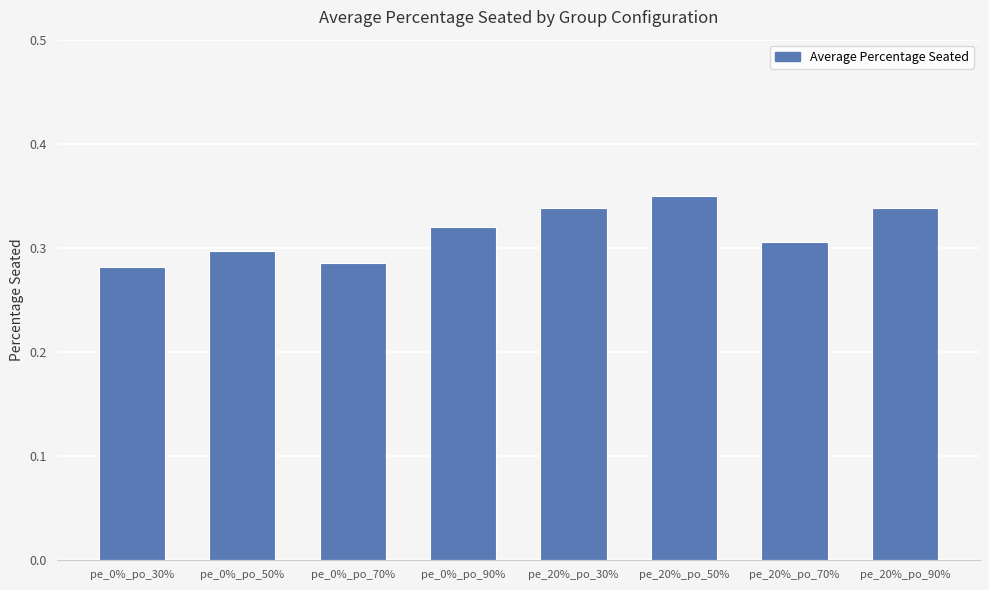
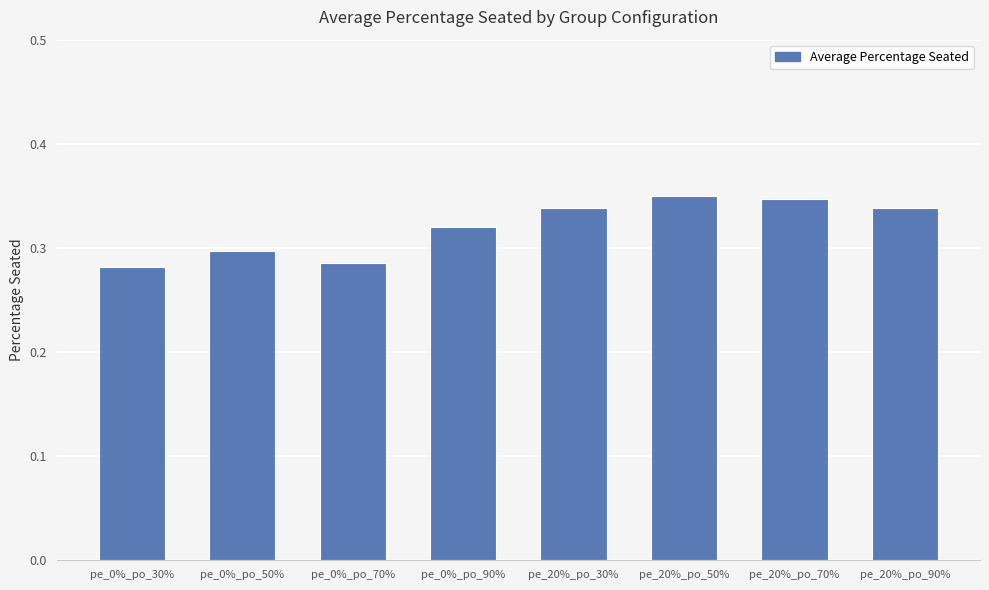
pe_20%_po_70%: 0.306 -> 0.347
